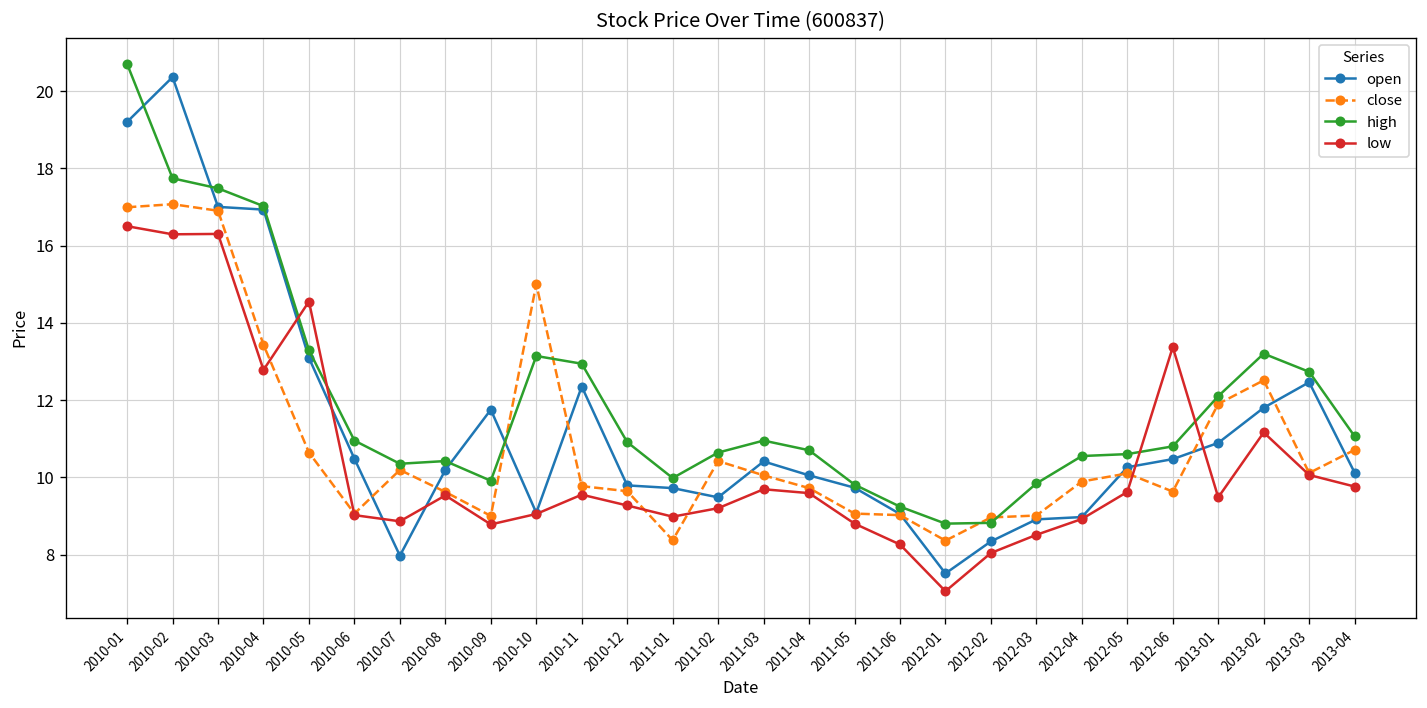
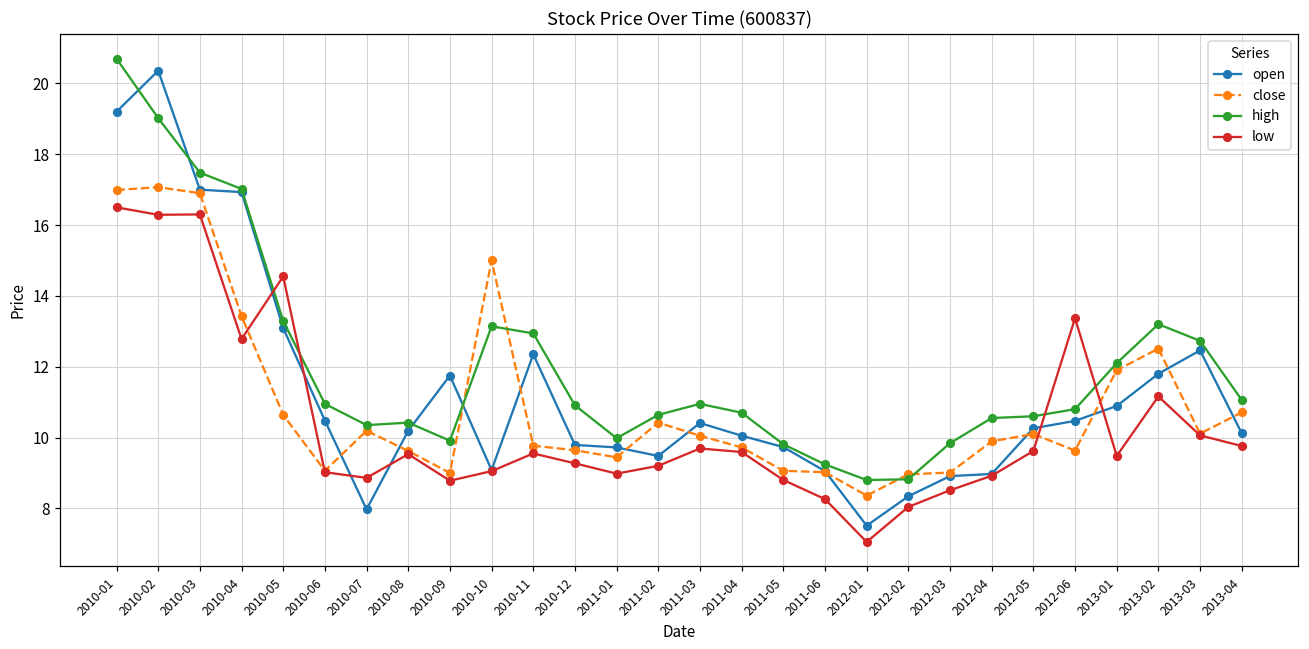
high, 2010-02: 17.7 -> 19.0
close, 2011-01: 8.4 -> 9.4
